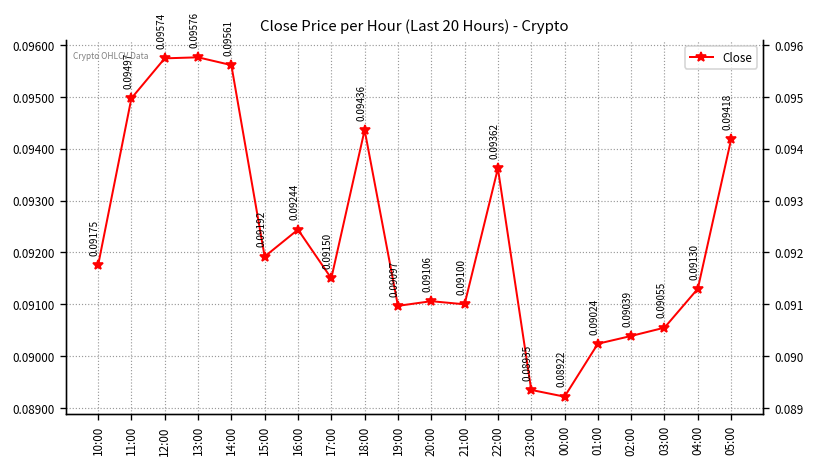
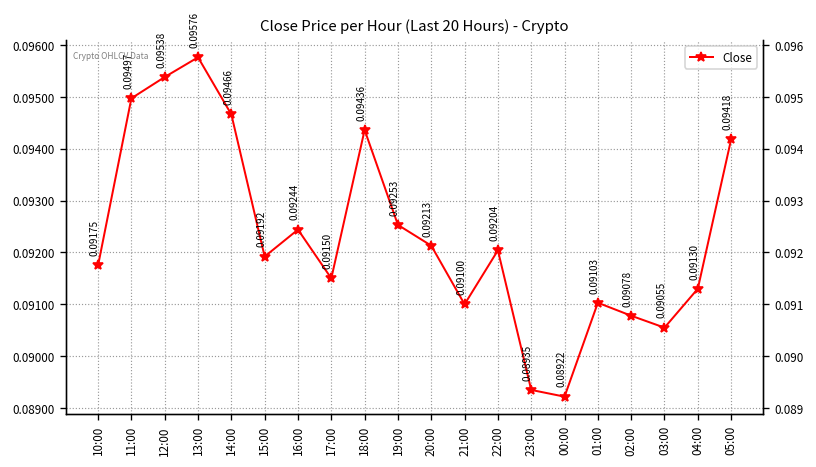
12:00: 0.09574 -> 0.09538
14:00: 0.09561 -> 0.09466
19:00: 0.09097 -> 0.09253
20:00: 0.09106 -> 0.09213
22:00: 0.09362 -> 0.09204
01:00: 0.09024 -> 0.09103
02:00: 0.09039 -> 0.09078
